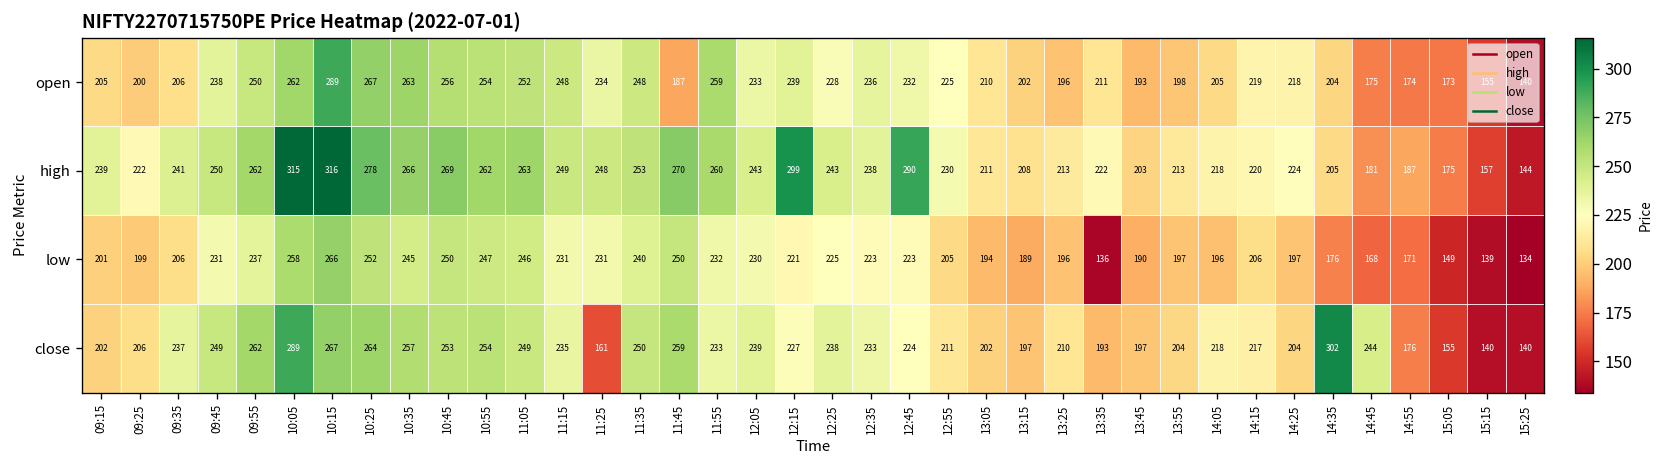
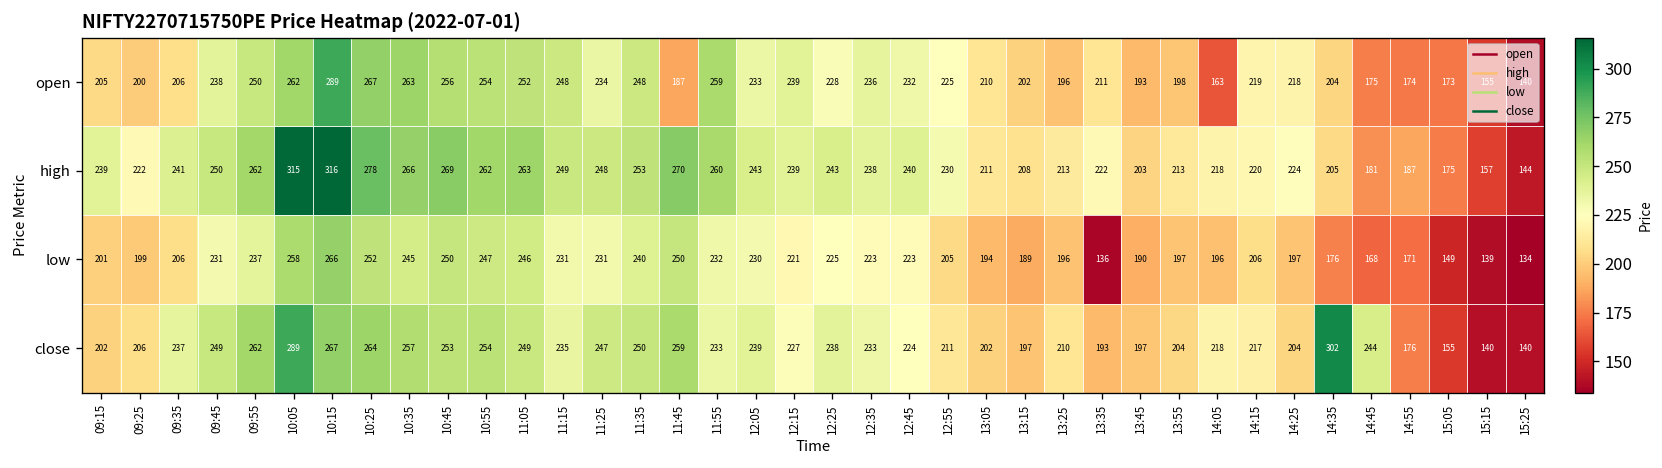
open, 14:05: 205 -> 163
high, 12:15: 299 -> 239
high, 12:45: 290 -> 240
close, 11:25: 161 -> 247
